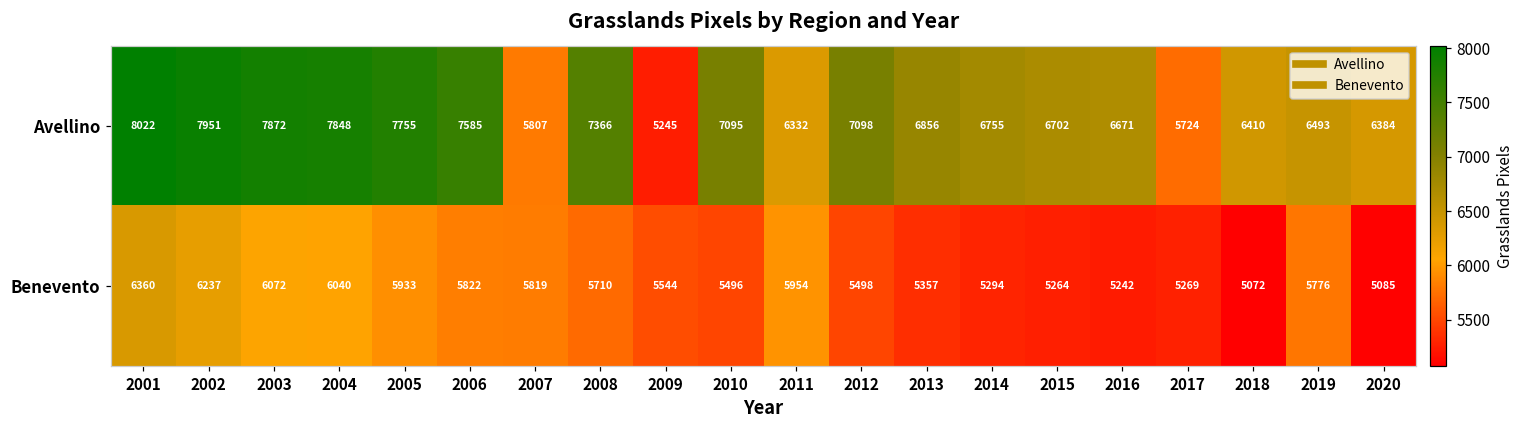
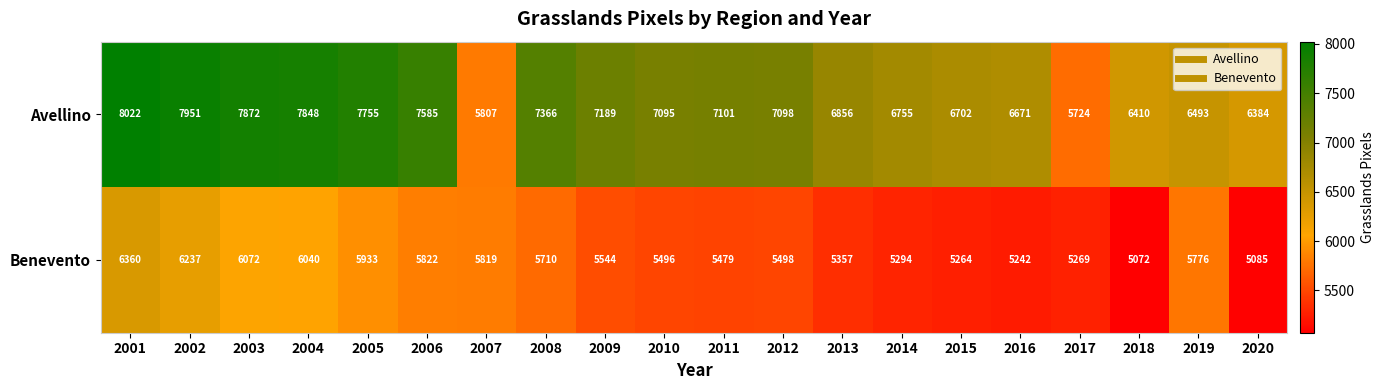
Avellino, 2009: 5245 -> 7189
Avellino, 2011: 6332 -> 7101
Benevento, 2011: 5954 -> 5479
